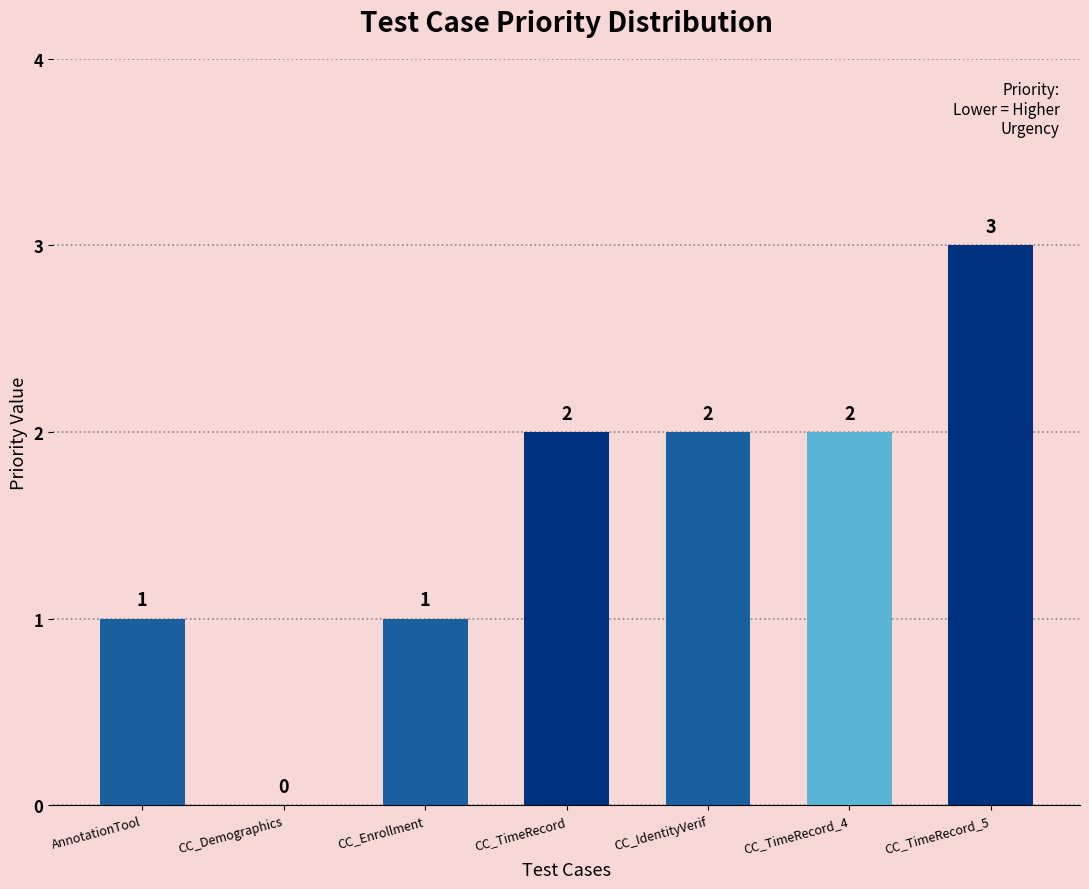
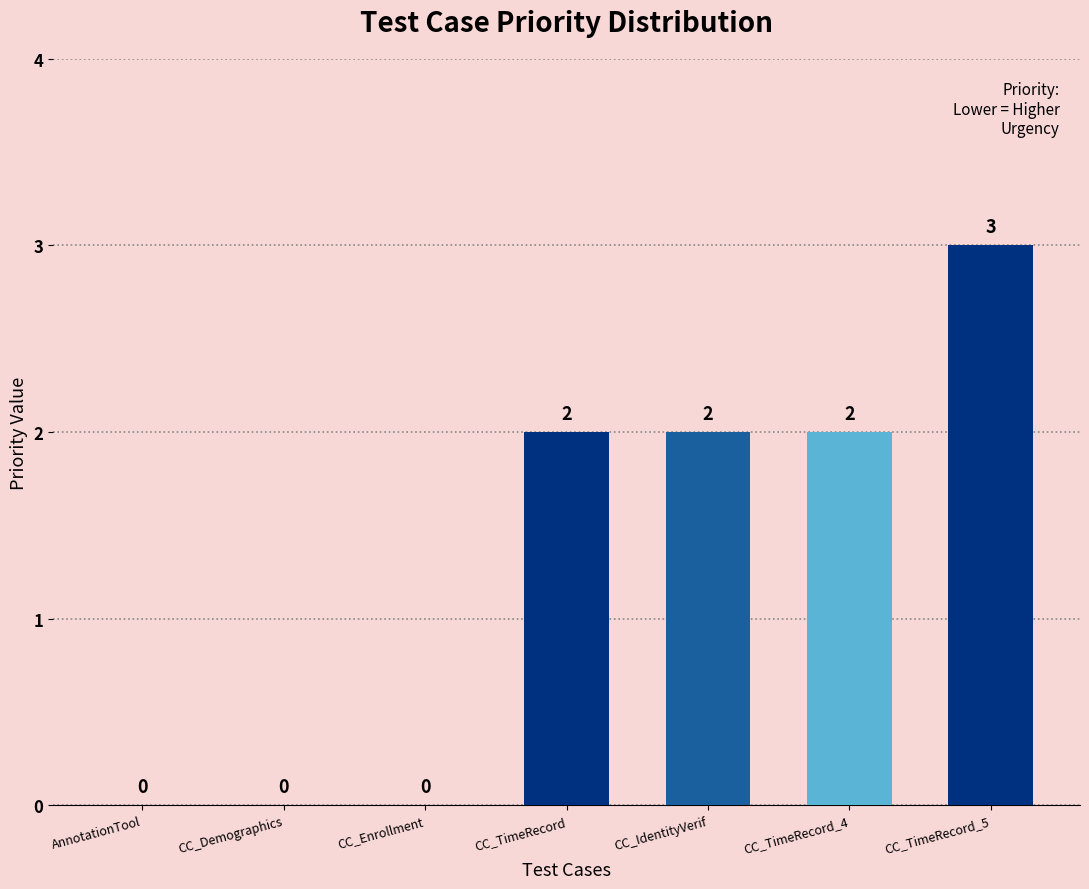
AnnotationTool: 1 -> 0
CC_Enrollment: 1 -> 0
